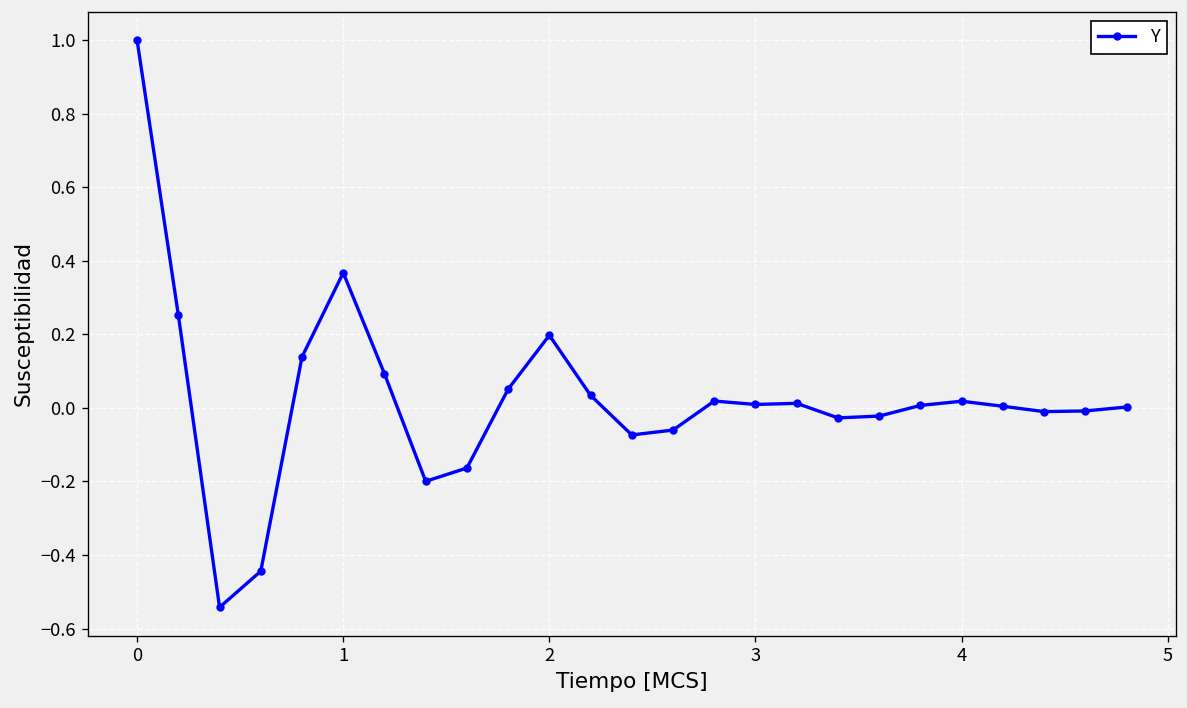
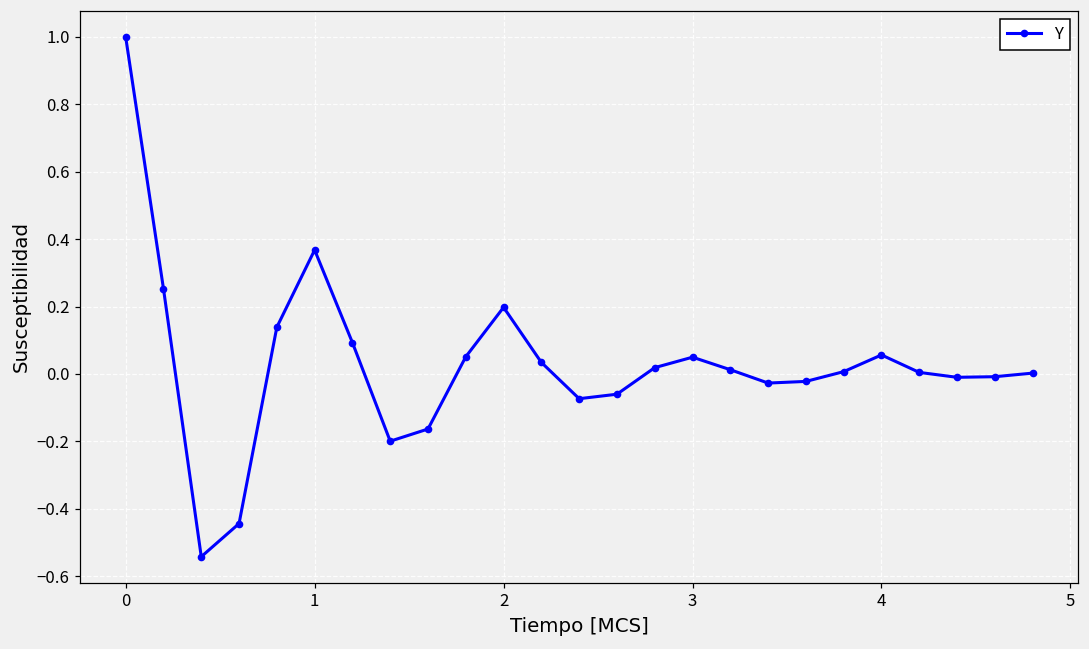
3: 0.01 -> 0.05
4: 0.02 -> 0.06
